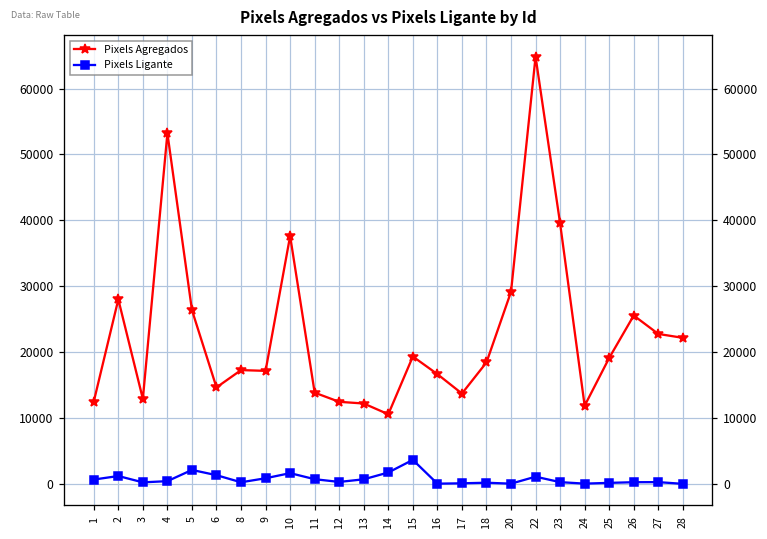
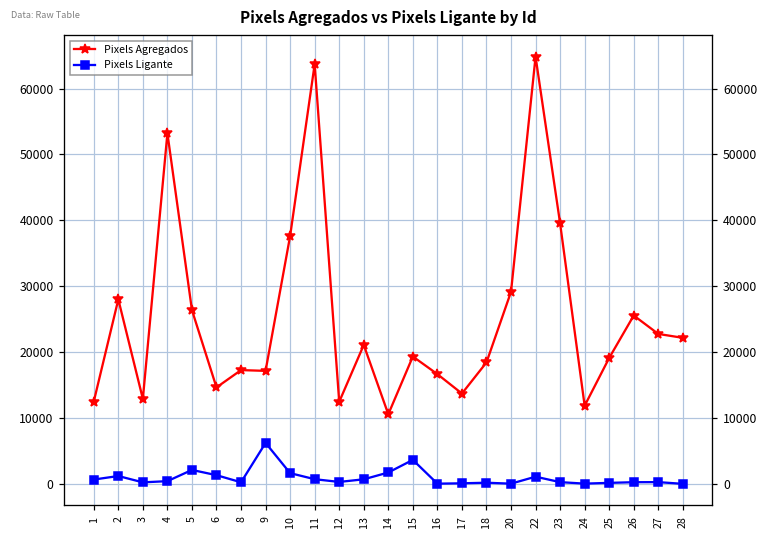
Pixels Ligante, 9: 1000 -> 6000
Pixels Agregados, 11: 14000 -> 64000
Pixels Agregados, 13: 12000 -> 21000
